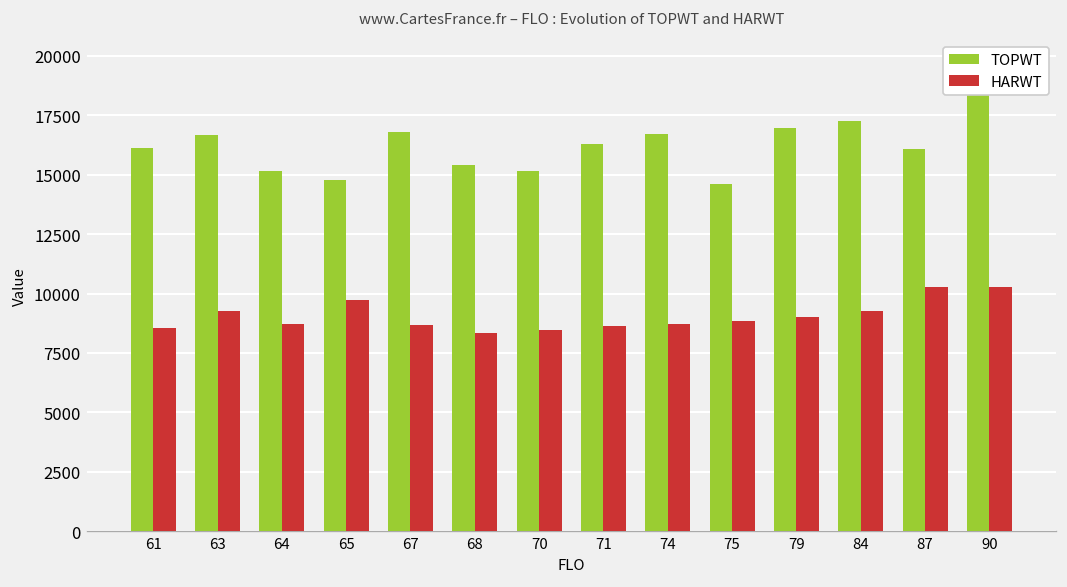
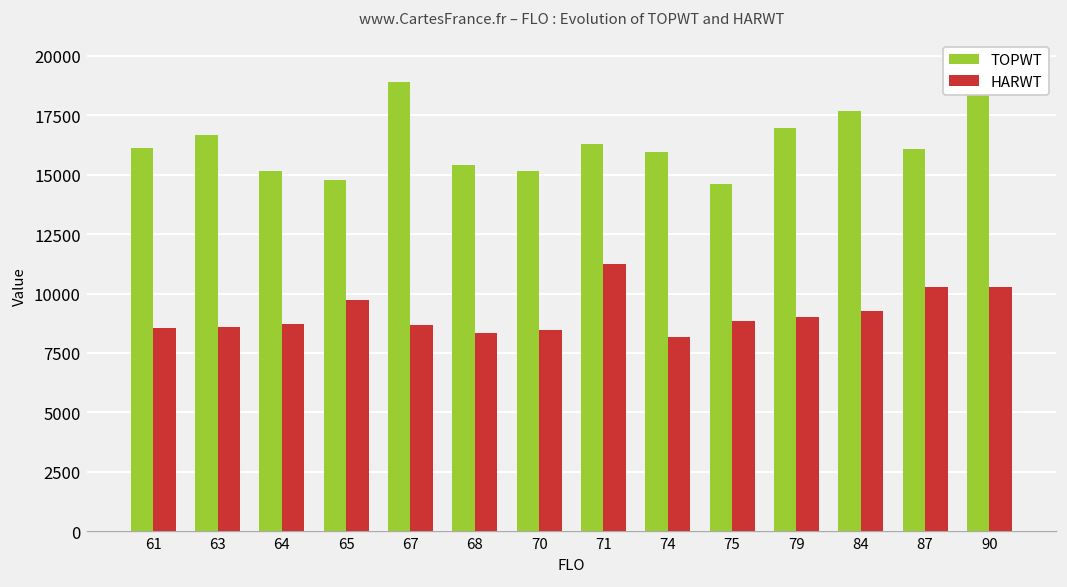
HARWT, 63: 9300 -> 8600
TOPWT, 67: 16800 -> 18900
HARWT, 71: 8600 -> 11200
TOPWT, 74: 16700 -> 15900
HARWT, 74: 8700 -> 8200
TOPWT, 84: 17200 -> 17700
